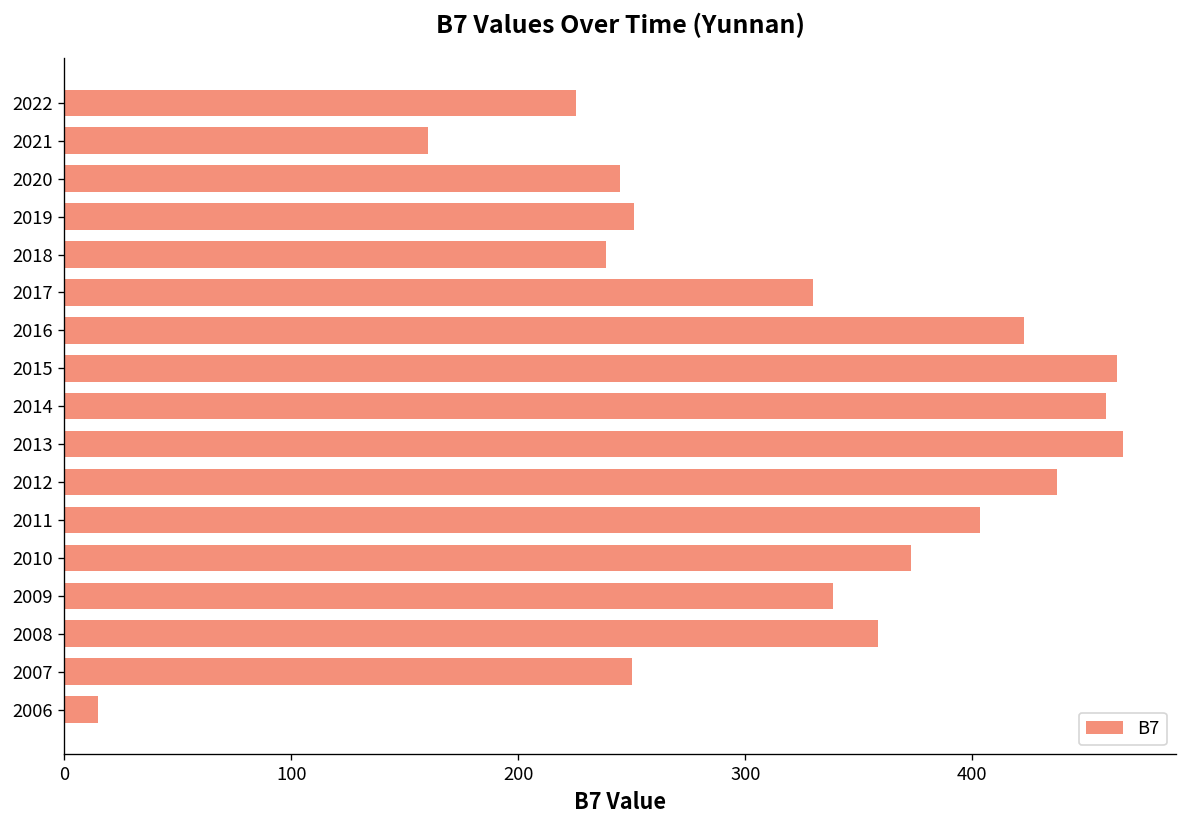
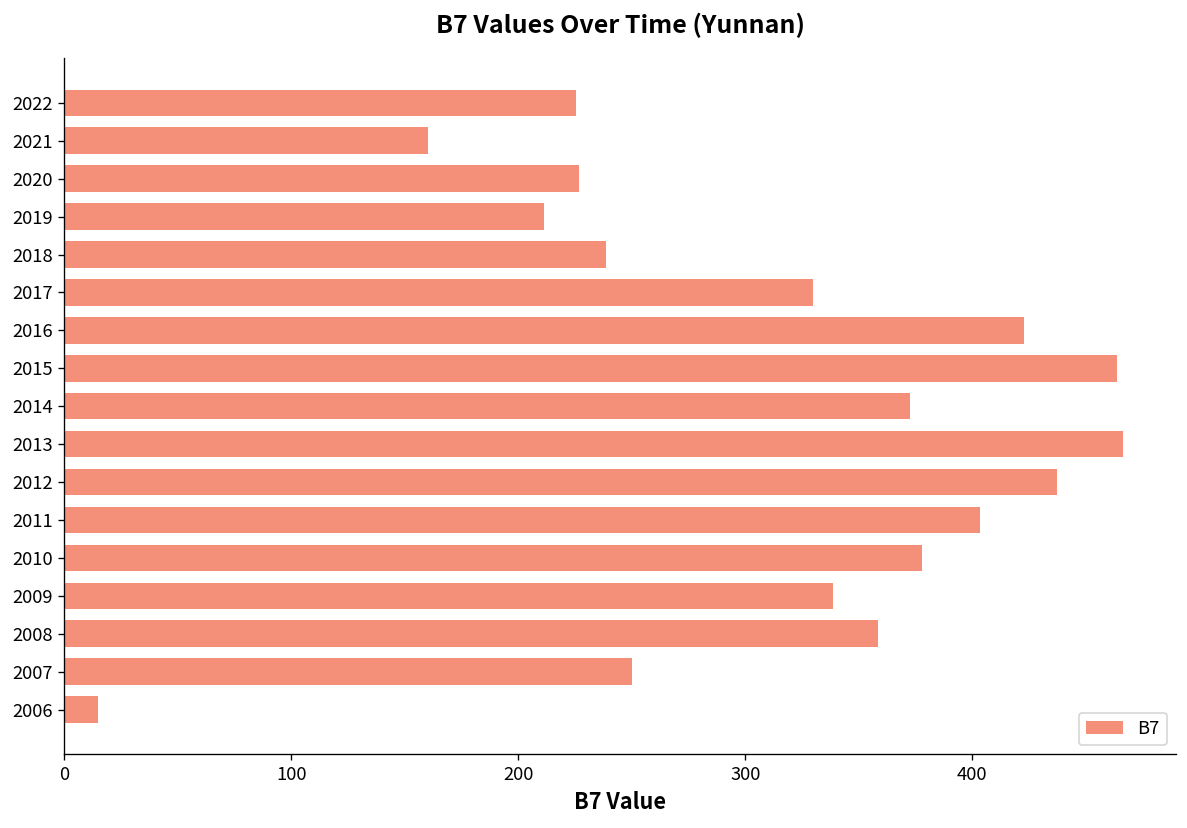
2020: 245 -> 227
2019: 251 -> 211
2014: 459 -> 373
2010: 373 -> 378
